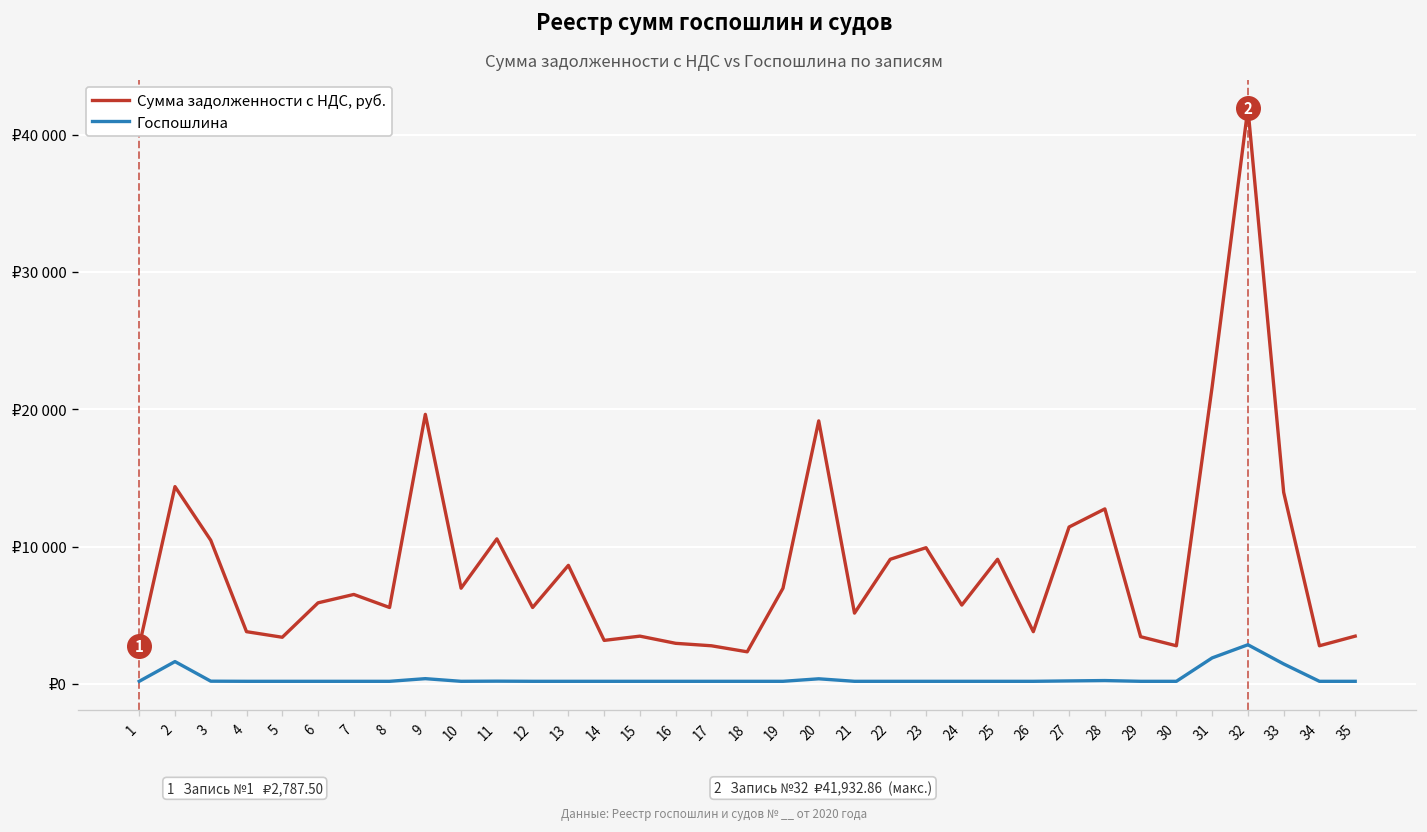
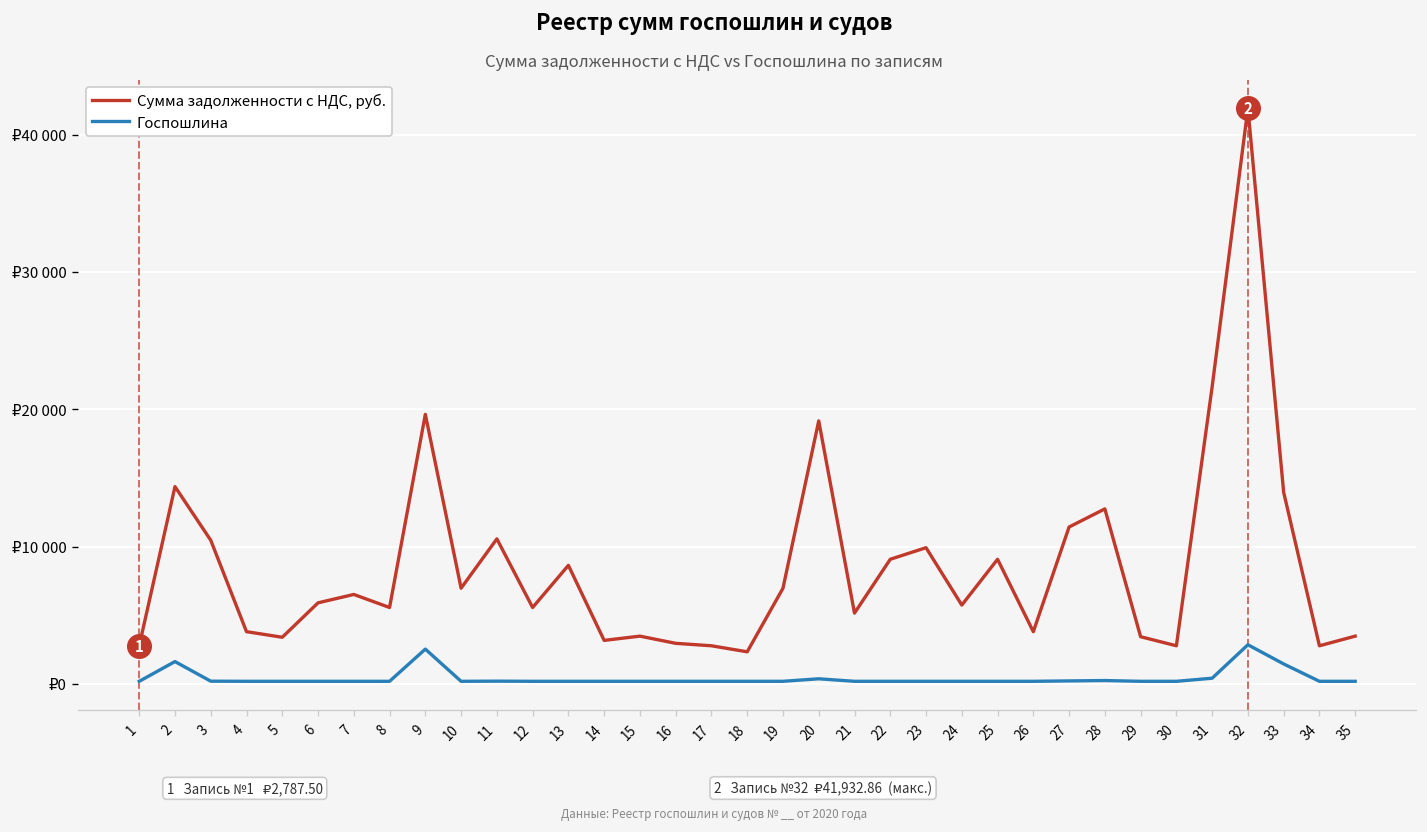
Госпошлина, 9: ₽400 -> ₽2500
Госпошлина, 31: ₽1900 -> ₽400
